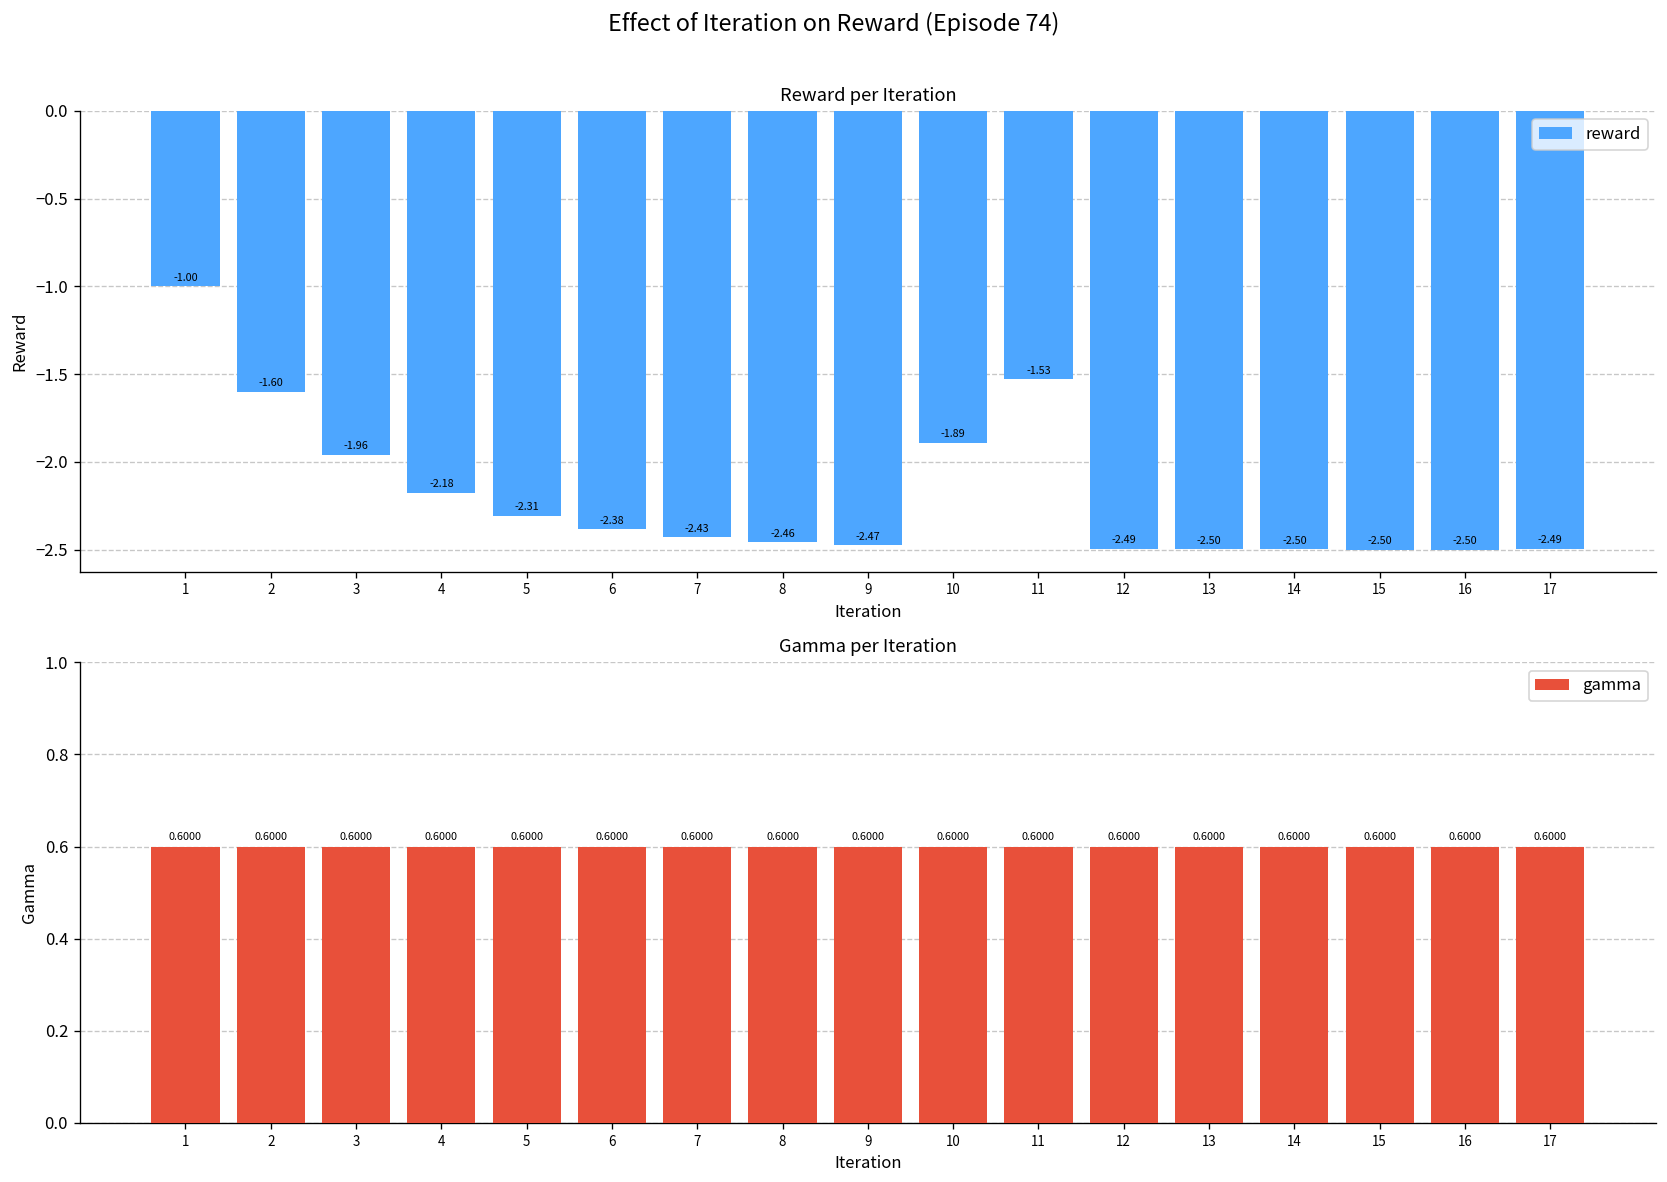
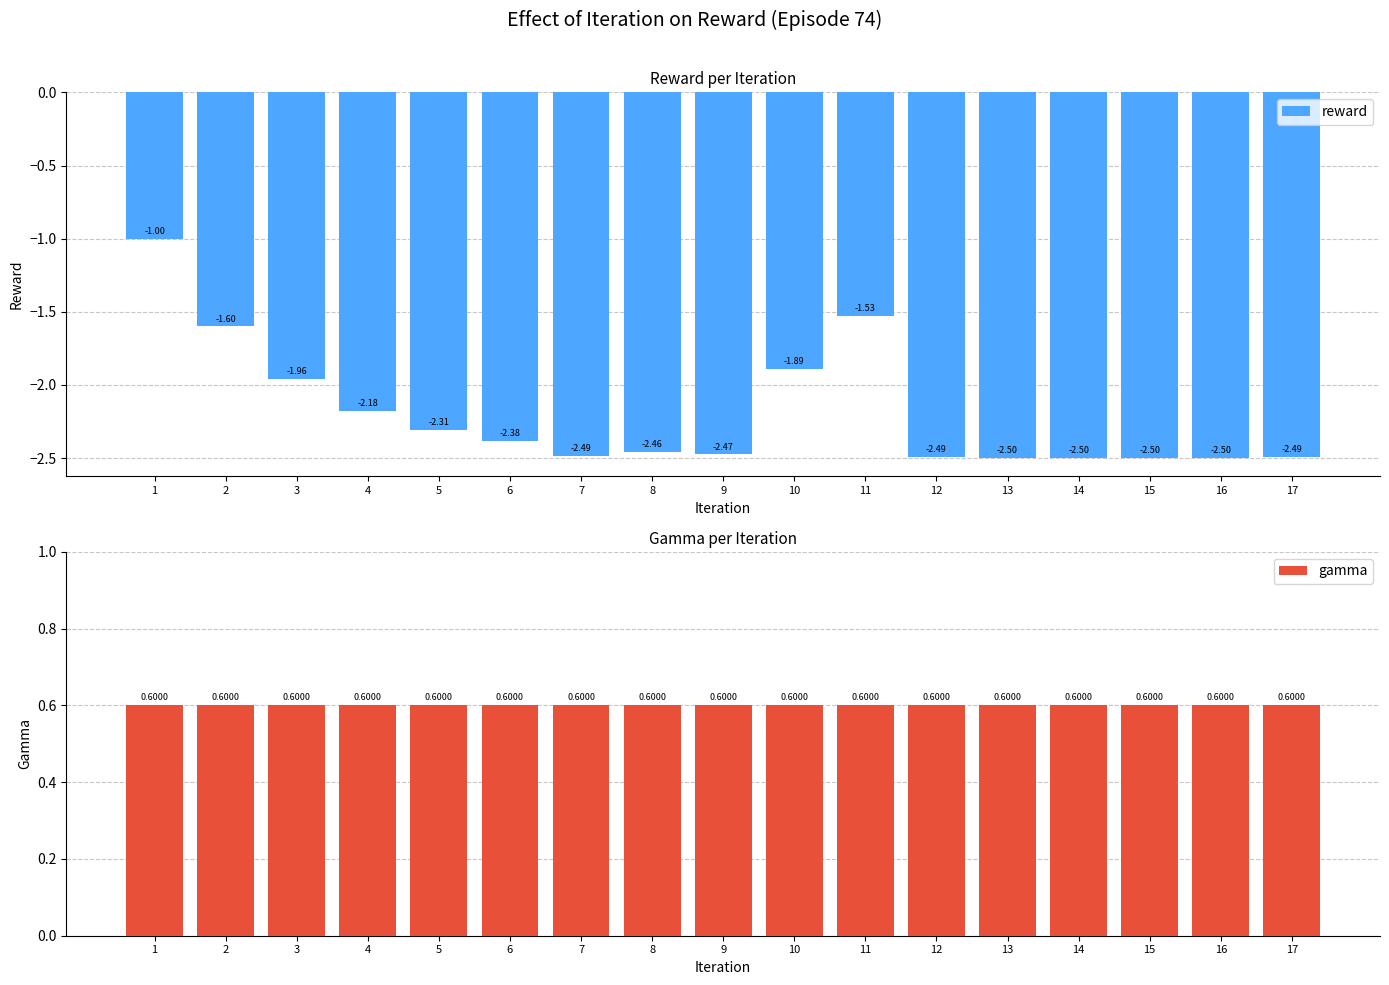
Reward per Iteration, 7: -2.43 -> -2.49
